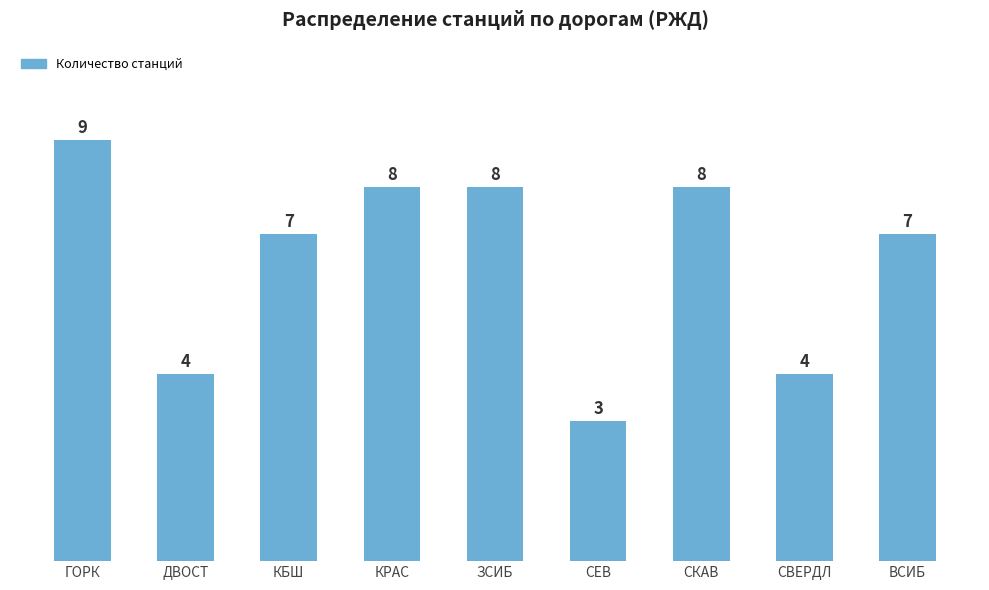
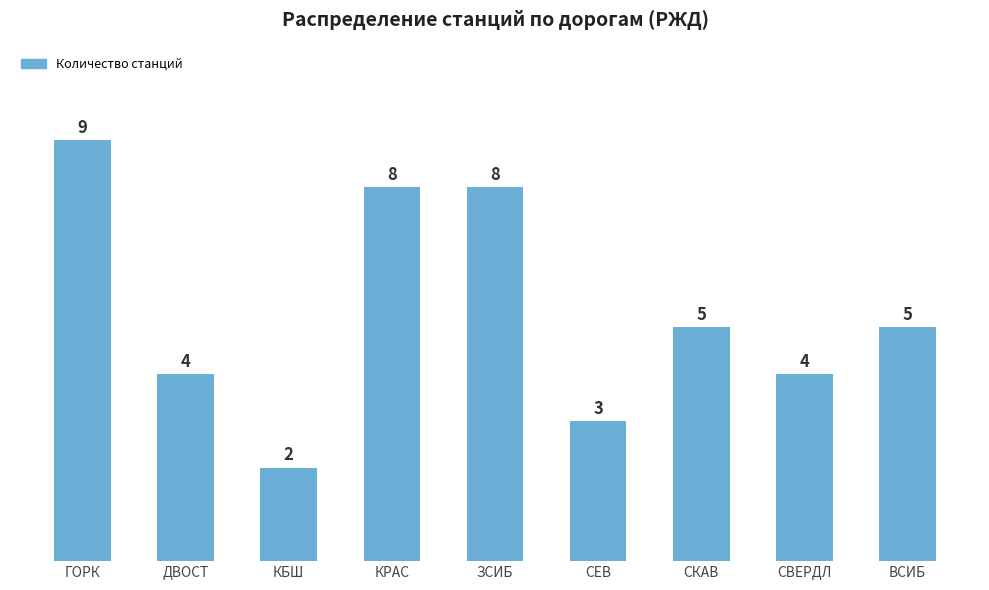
КБШ: 7 -> 2
СКАВ: 8 -> 5
ВСИБ: 7 -> 5
